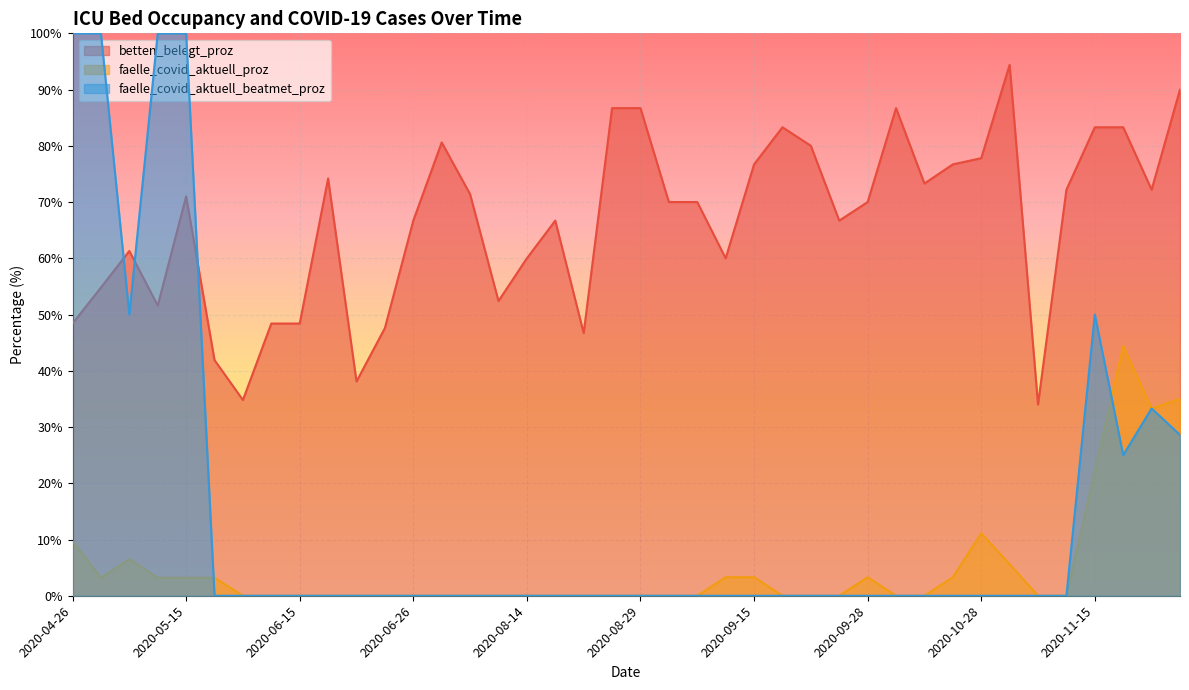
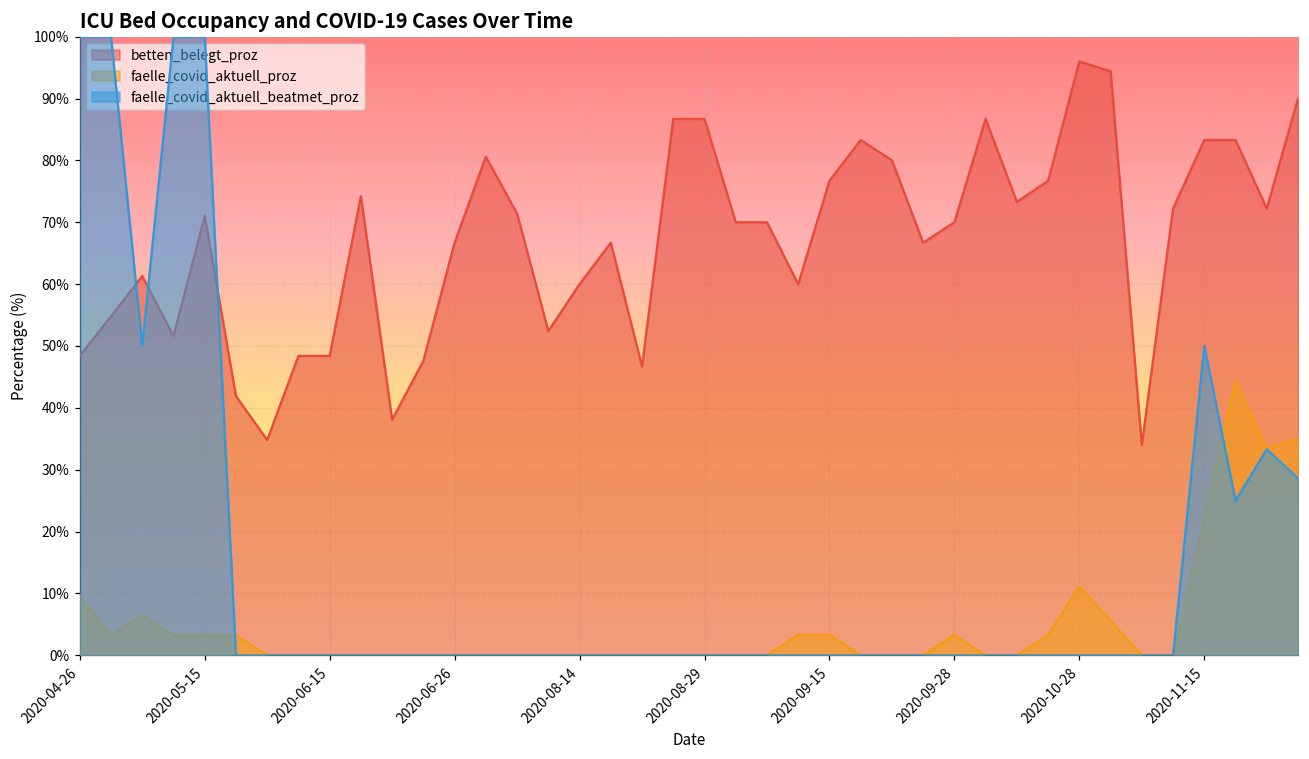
betten_belegt_proz, 2020-10-28: 78% -> 96%
